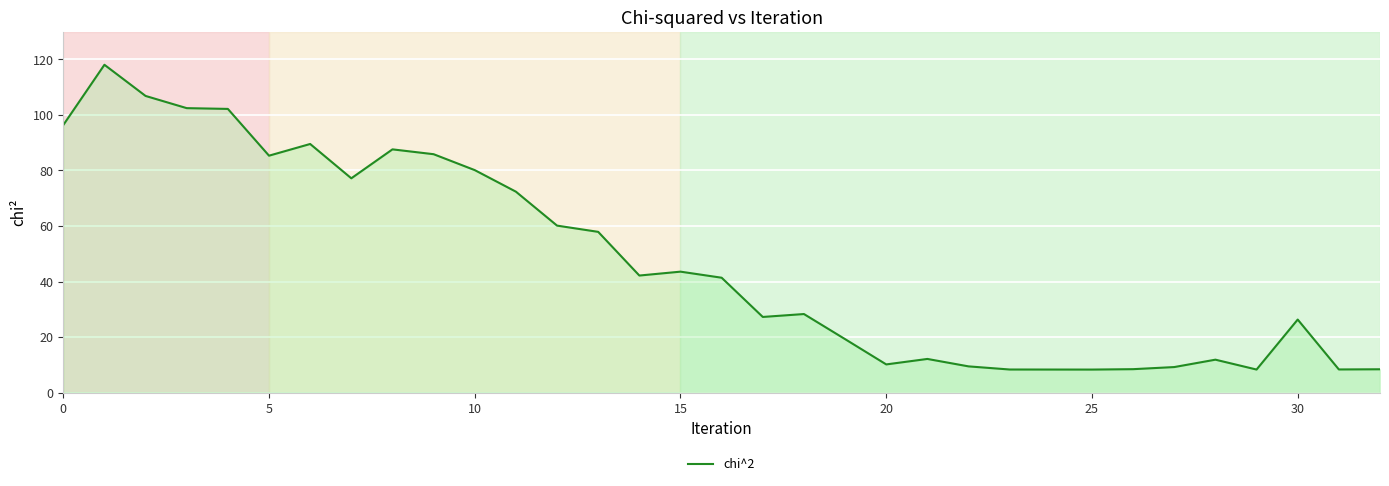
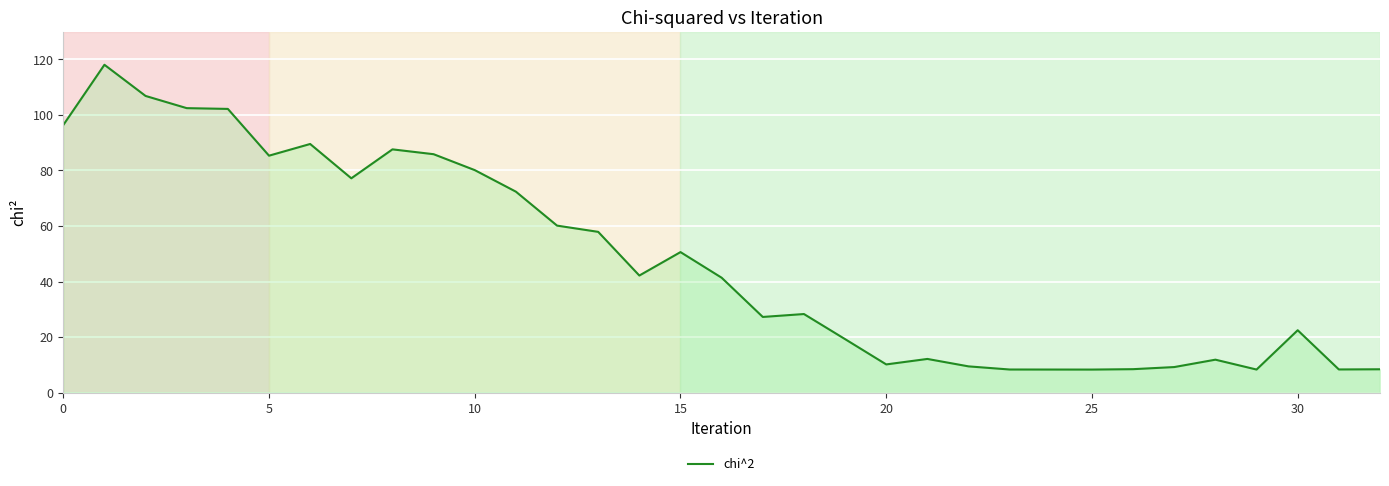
15: 44 -> 51
30: 26 -> 22
